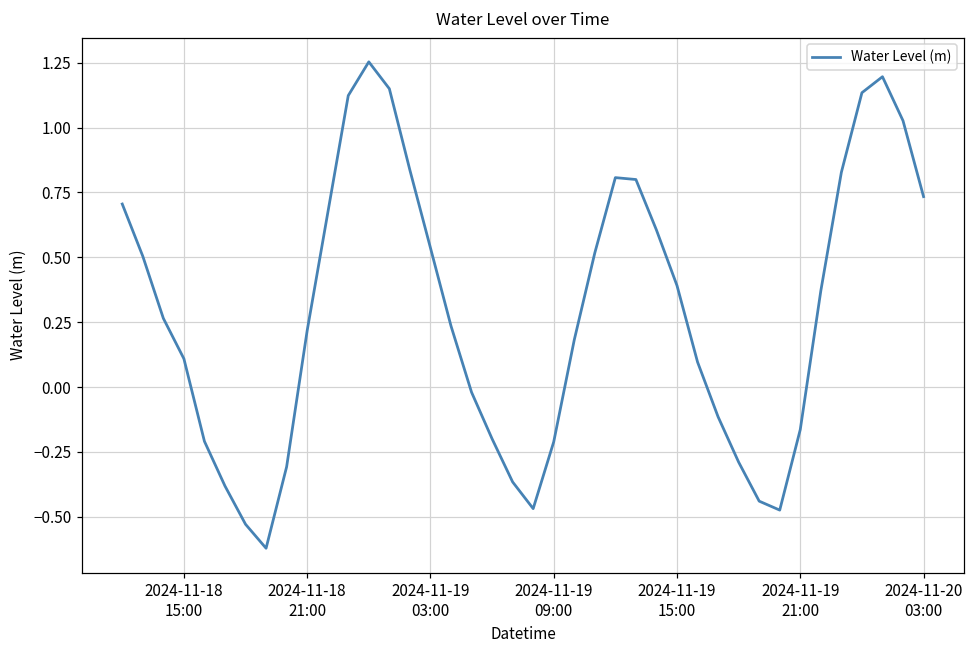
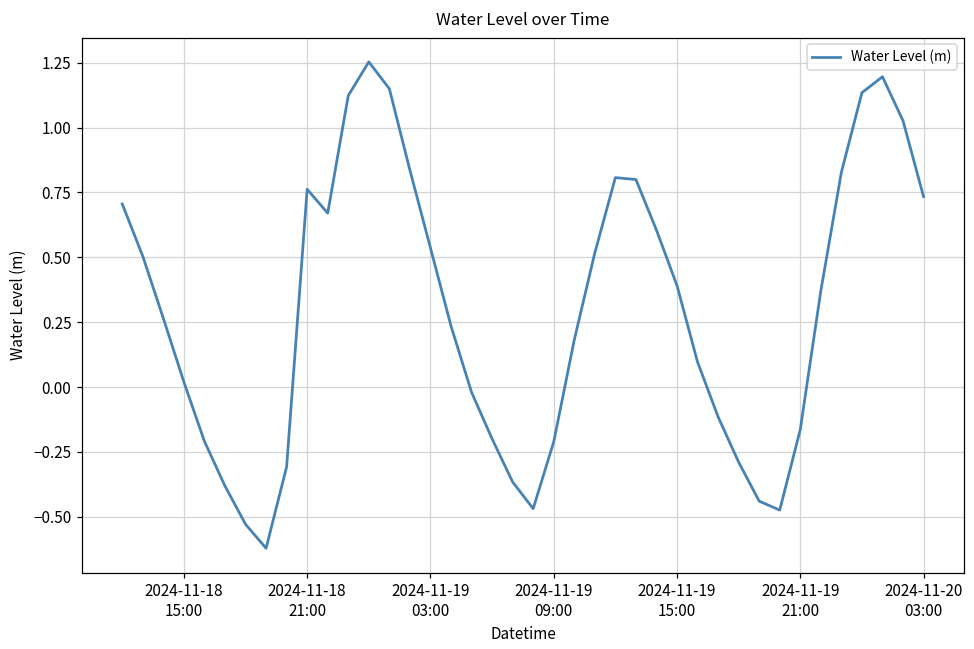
2024-11-18 15:00: 0.11 -> 0.02
2024-11-18 21:00: 0.22 -> 0.76
